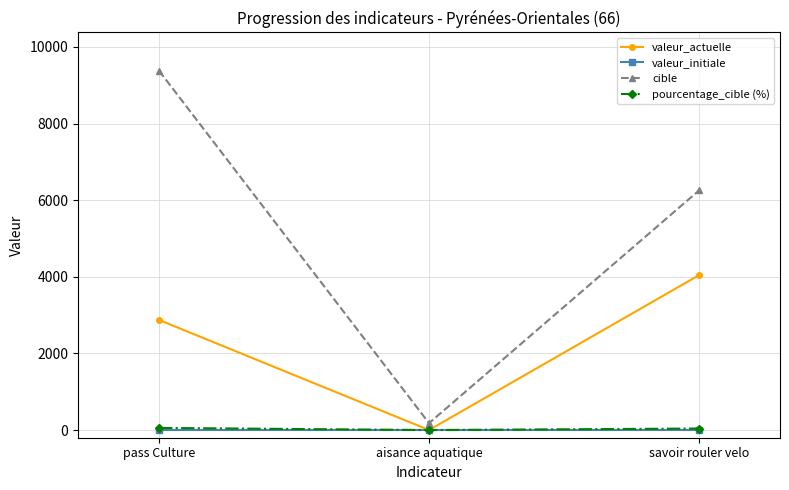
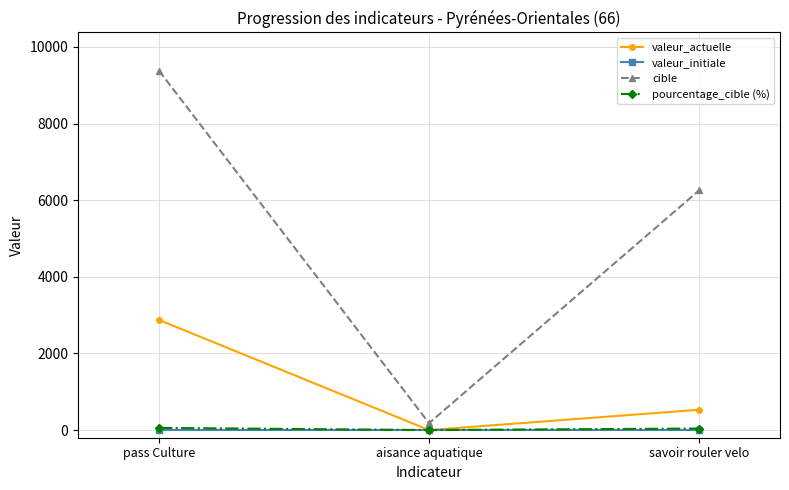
valeur_actuelle, savoir rouler velo: 4000 -> 500
